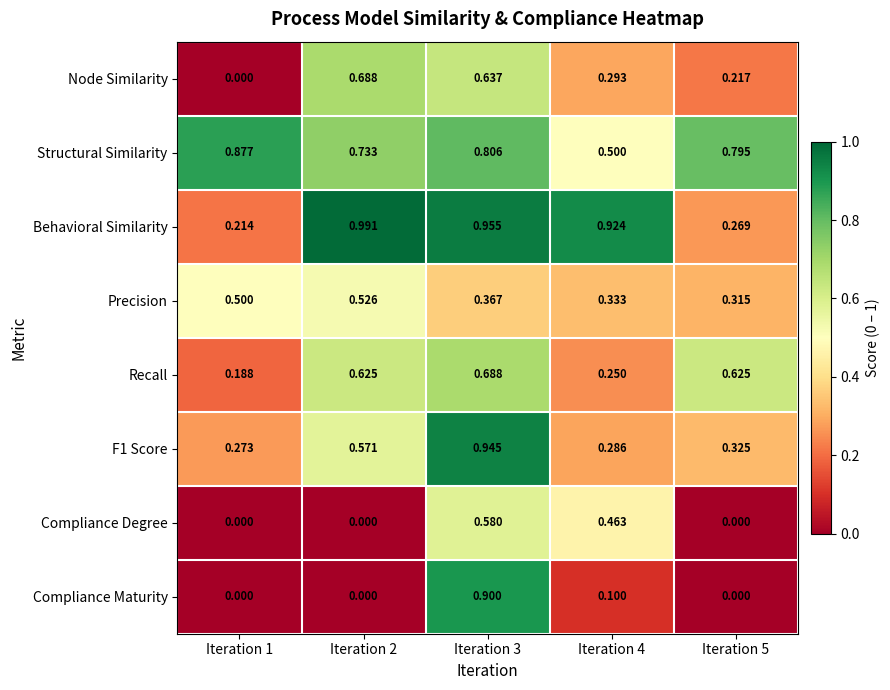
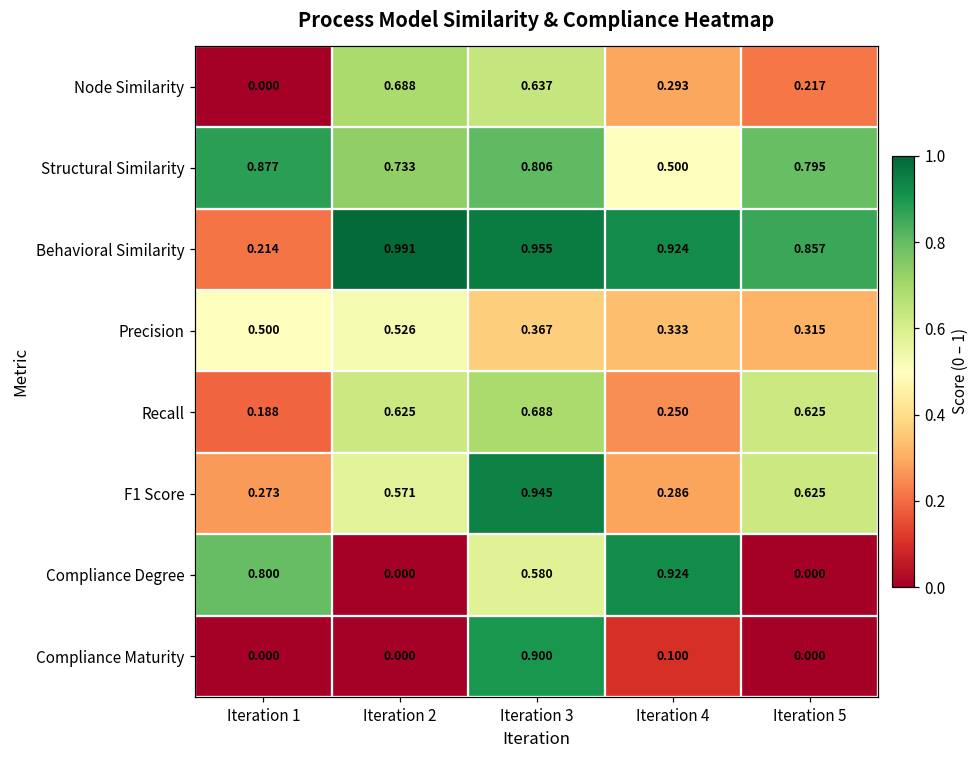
Behavioral Similarity, Iteration 5: 0.269 -> 0.857
F1 Score, Iteration 5: 0.325 -> 0.625
Compliance Degree, Iteration 1: 0.000 -> 0.800
Compliance Degree, Iteration 4: 0.463 -> 0.924
